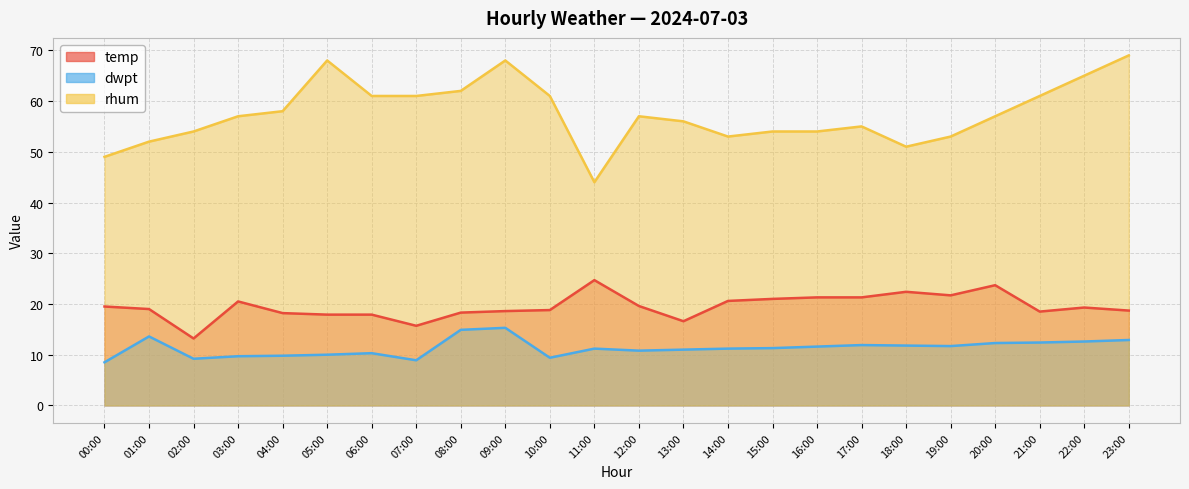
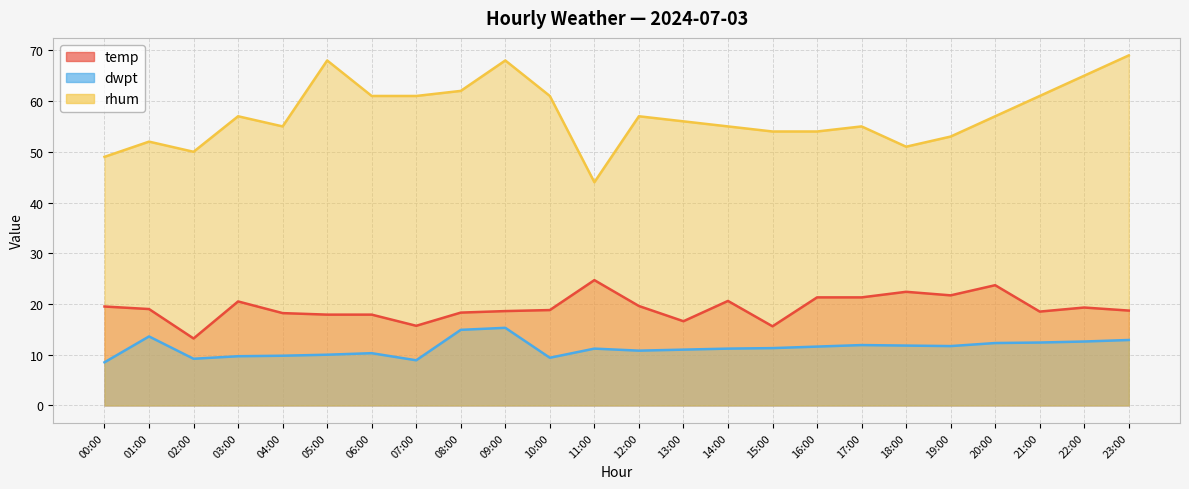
rhum, 02:00: 54 -> 50
rhum, 04:00: 58 -> 55
rhum, 14:00: 53 -> 55
temp, 15:00: 21 -> 16
